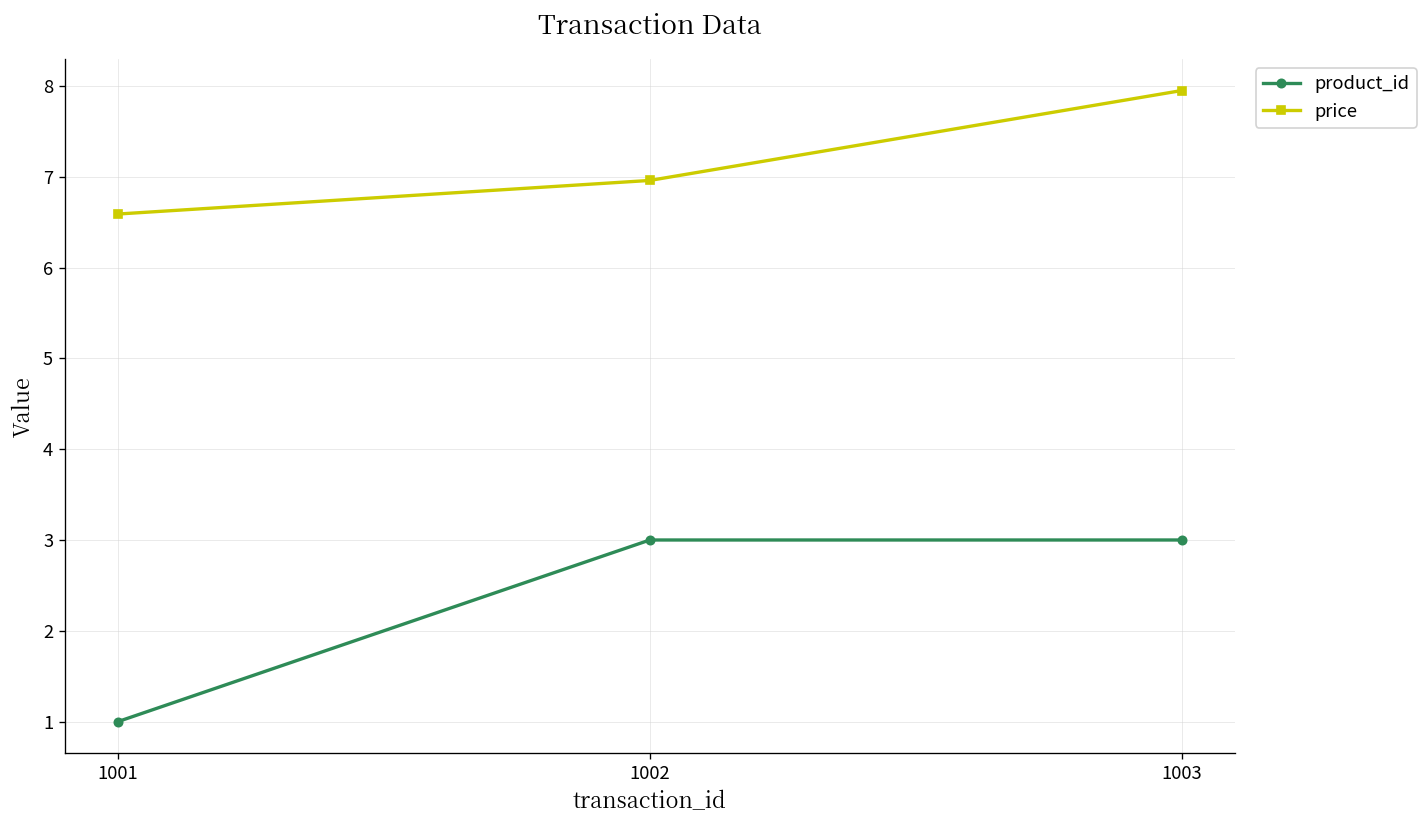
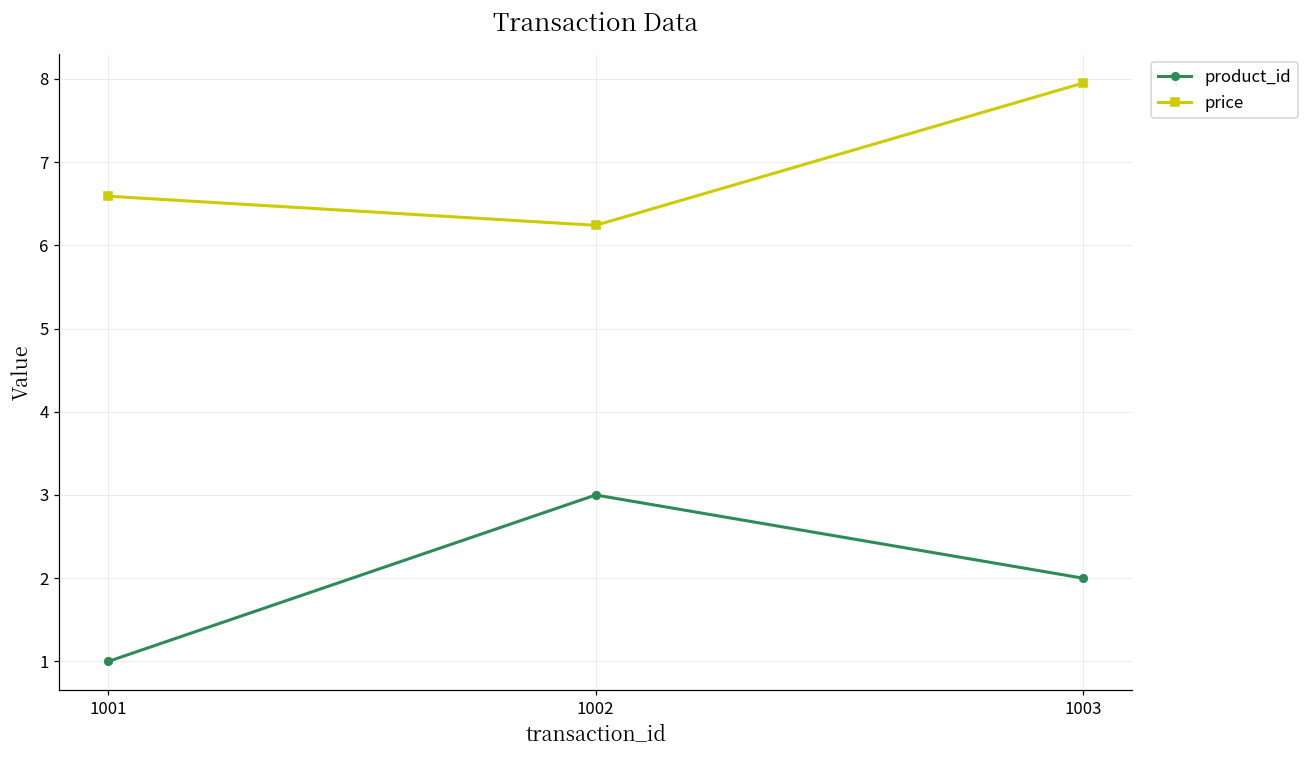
price, 1002: 7.0 -> 6.2
product_id, 1003: 3 -> 2
